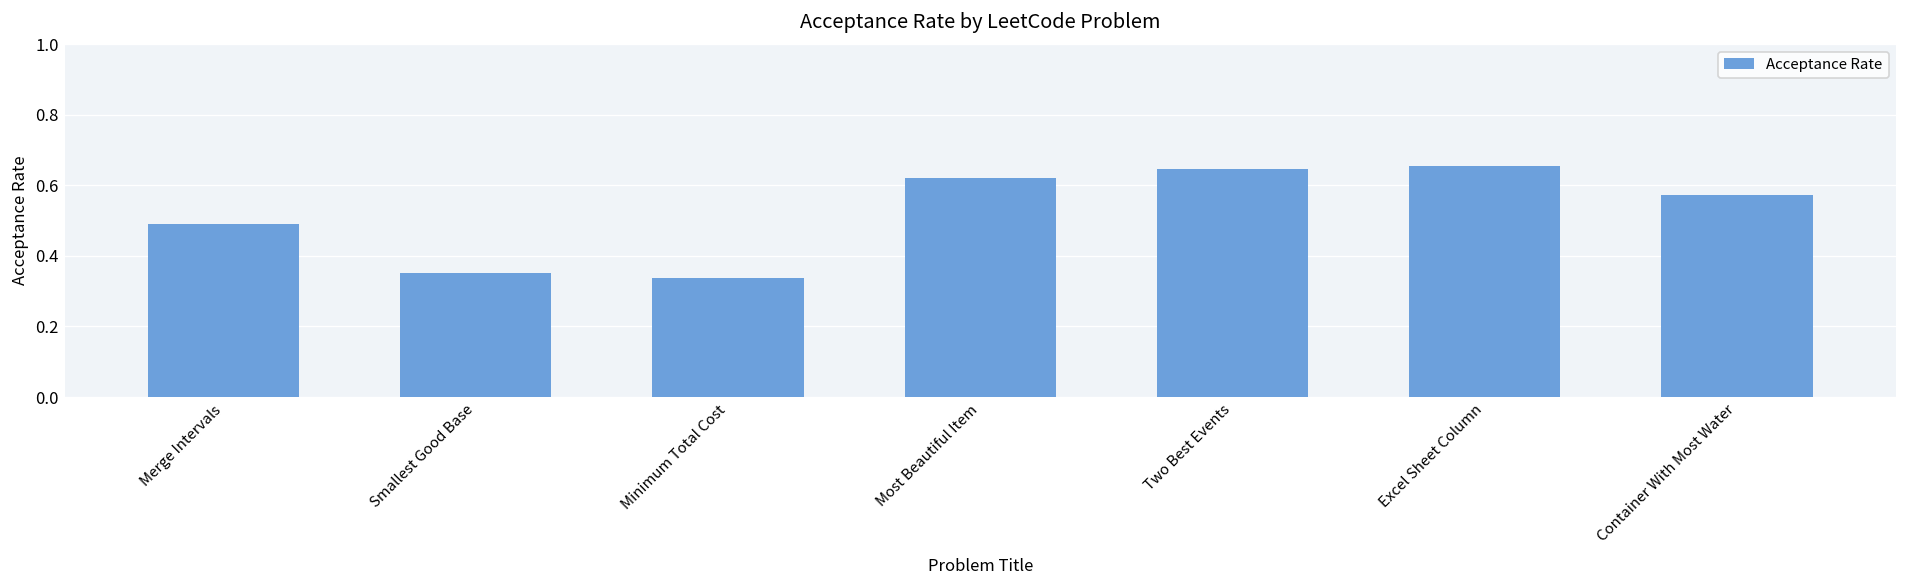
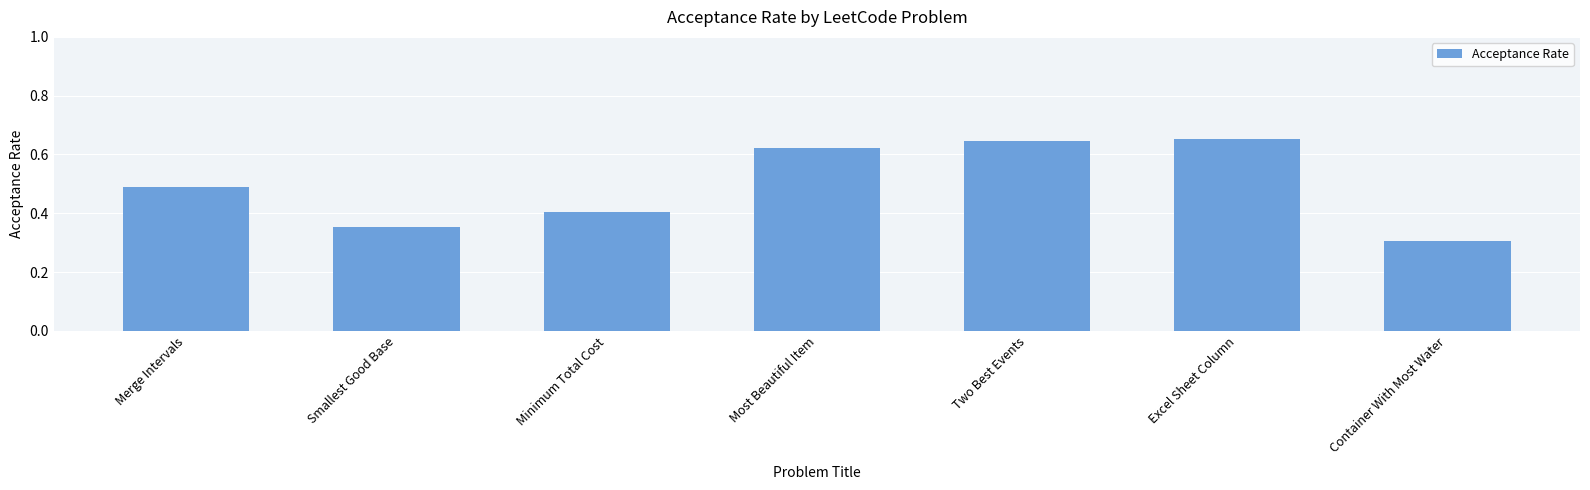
Minimum Total Cost: 0.34 -> 0.41
Container With Most Water: 0.57 -> 0.31
